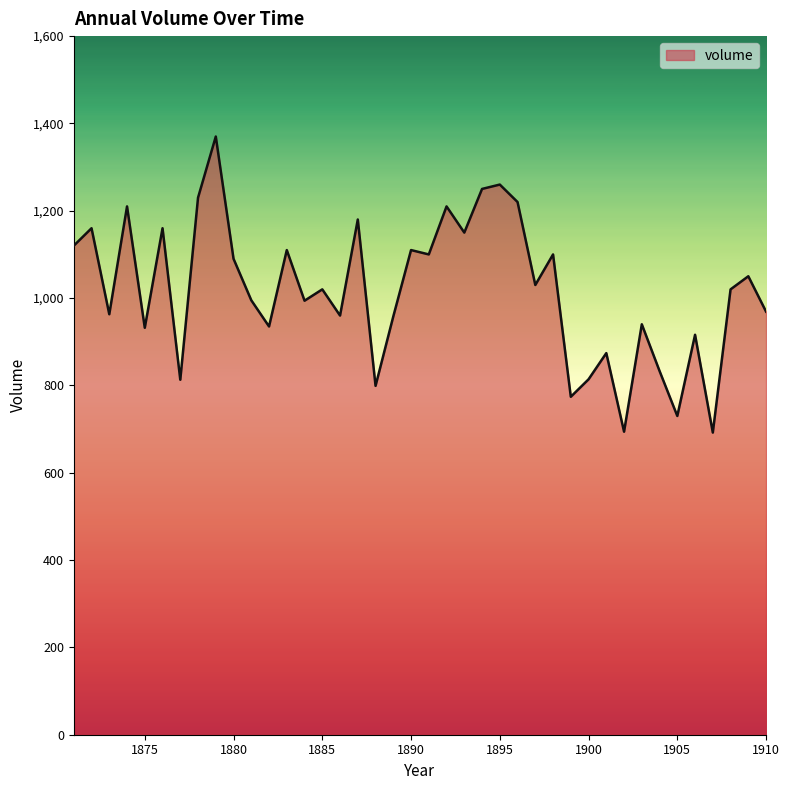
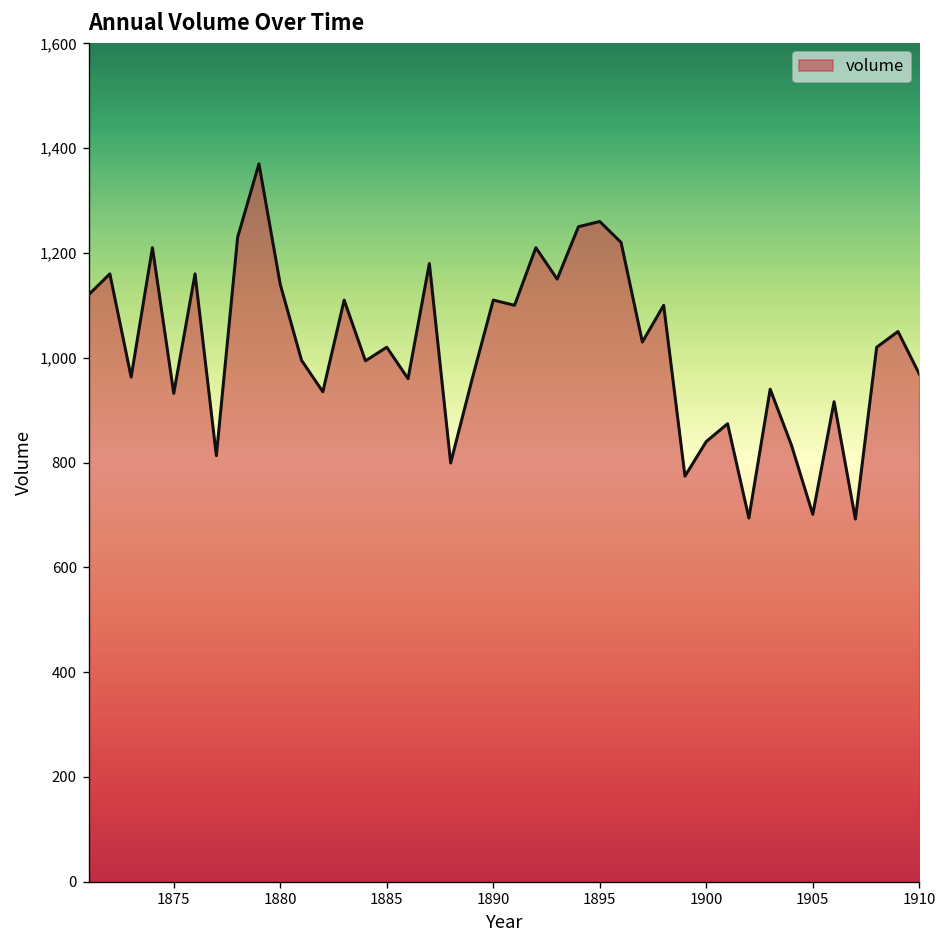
1880: 1,090 -> 1,140
1900: 810 -> 840
1905: 730 -> 700
